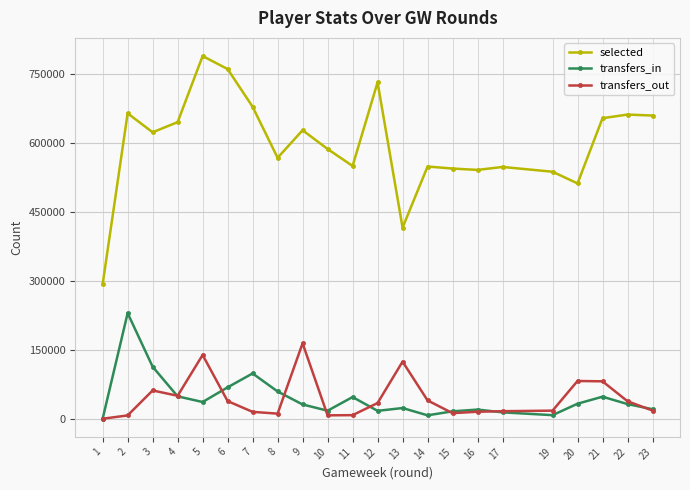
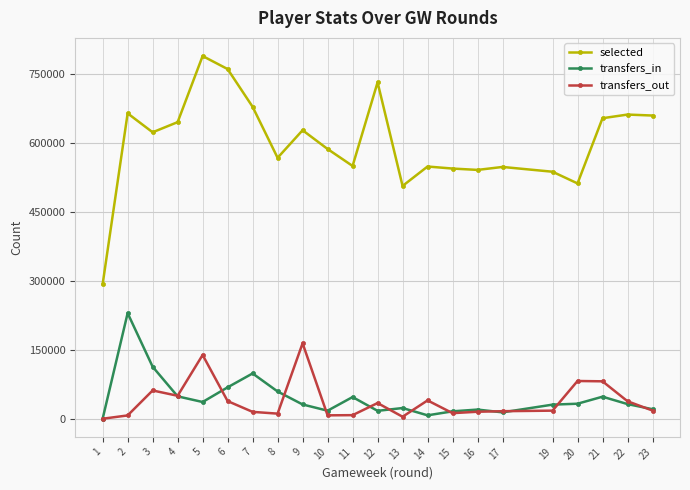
selected, 13: 420000 -> 510000
transfers_out, 13: 120000 -> 0
transfers_in, 19: 10000 -> 30000
